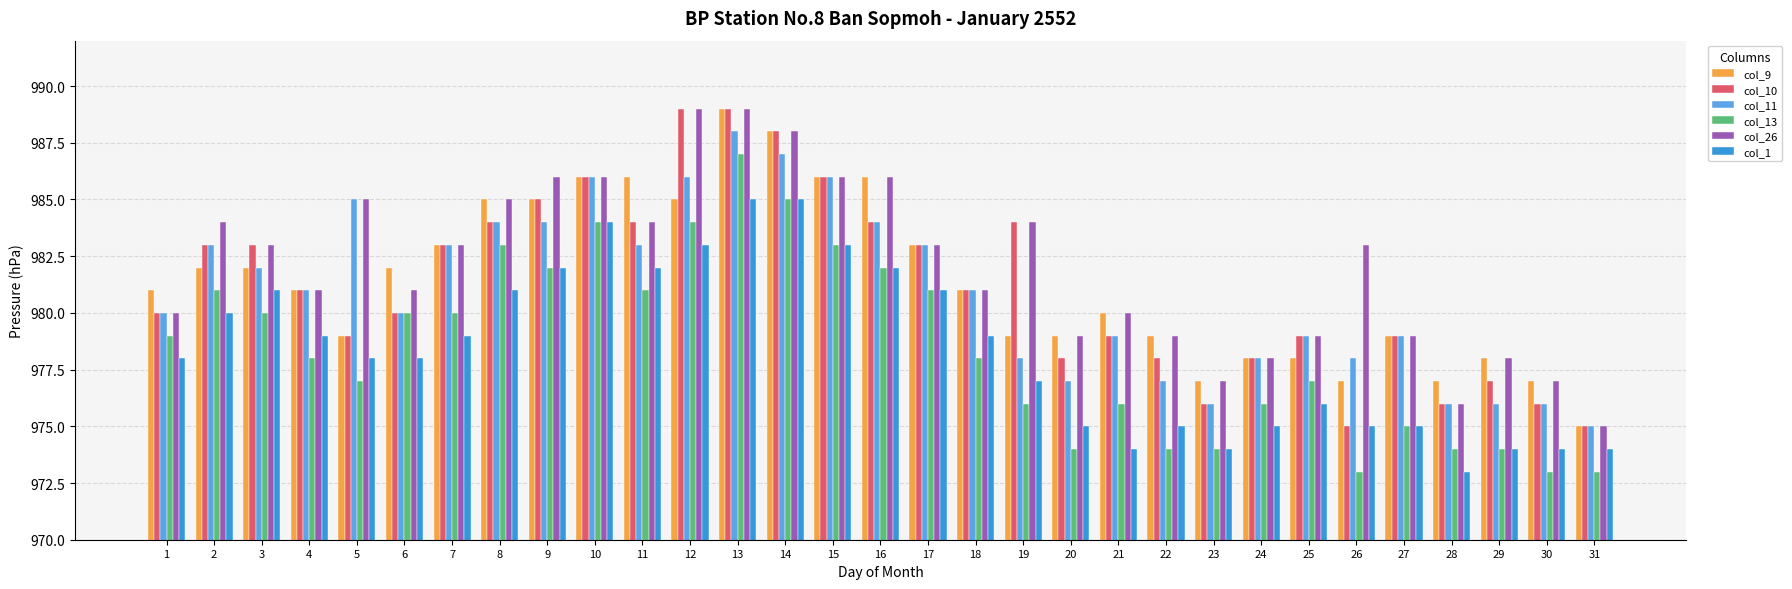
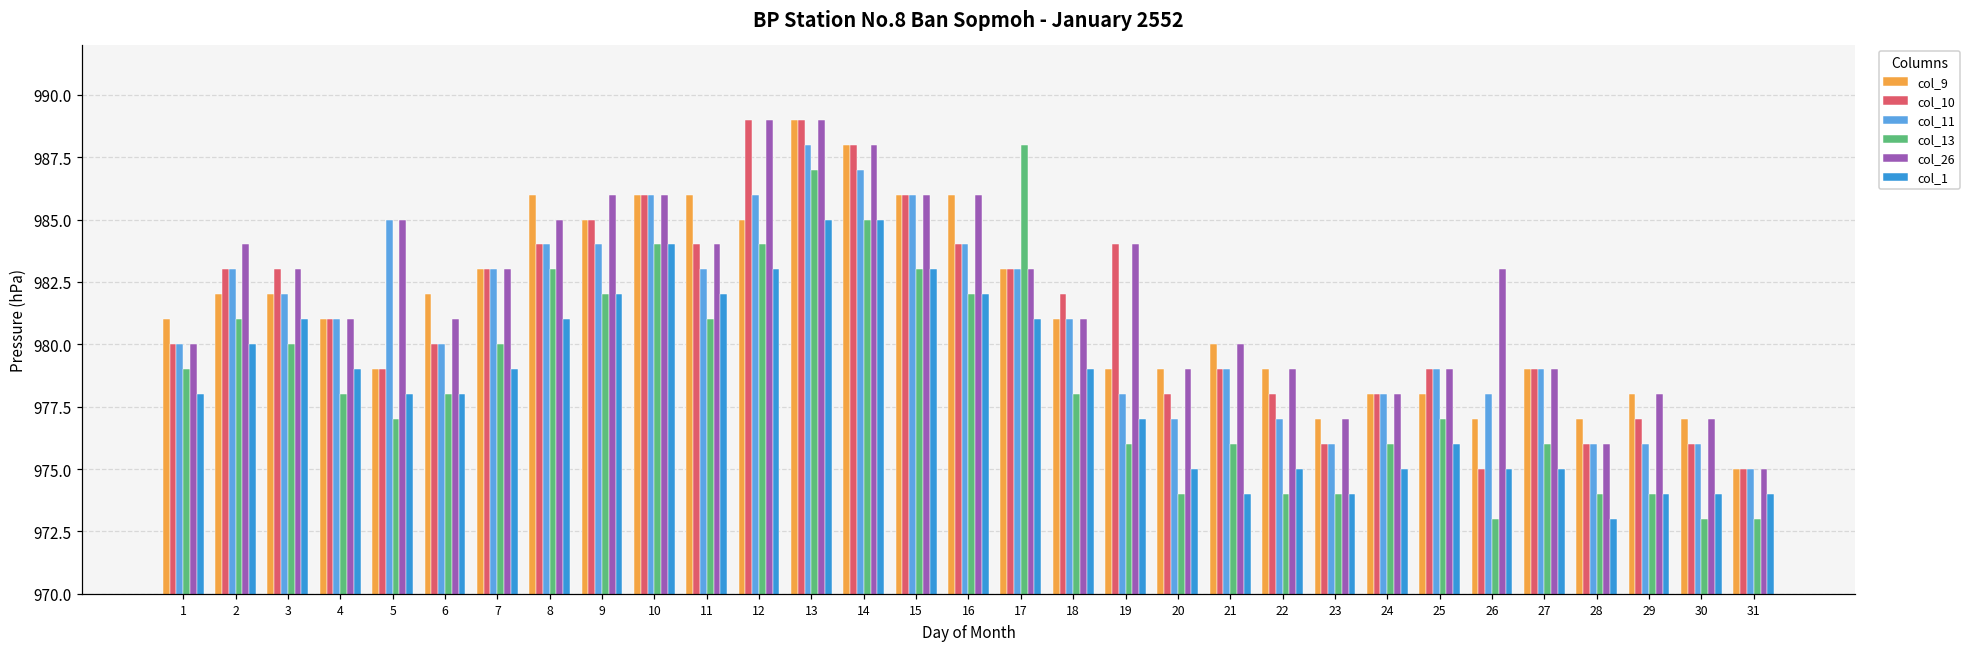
col_13, 6: 980 -> 978
col_9, 8: 985 -> 986
col_13, 17: 981 -> 988
col_10, 18: 981 -> 982
col_13, 27: 975 -> 976
